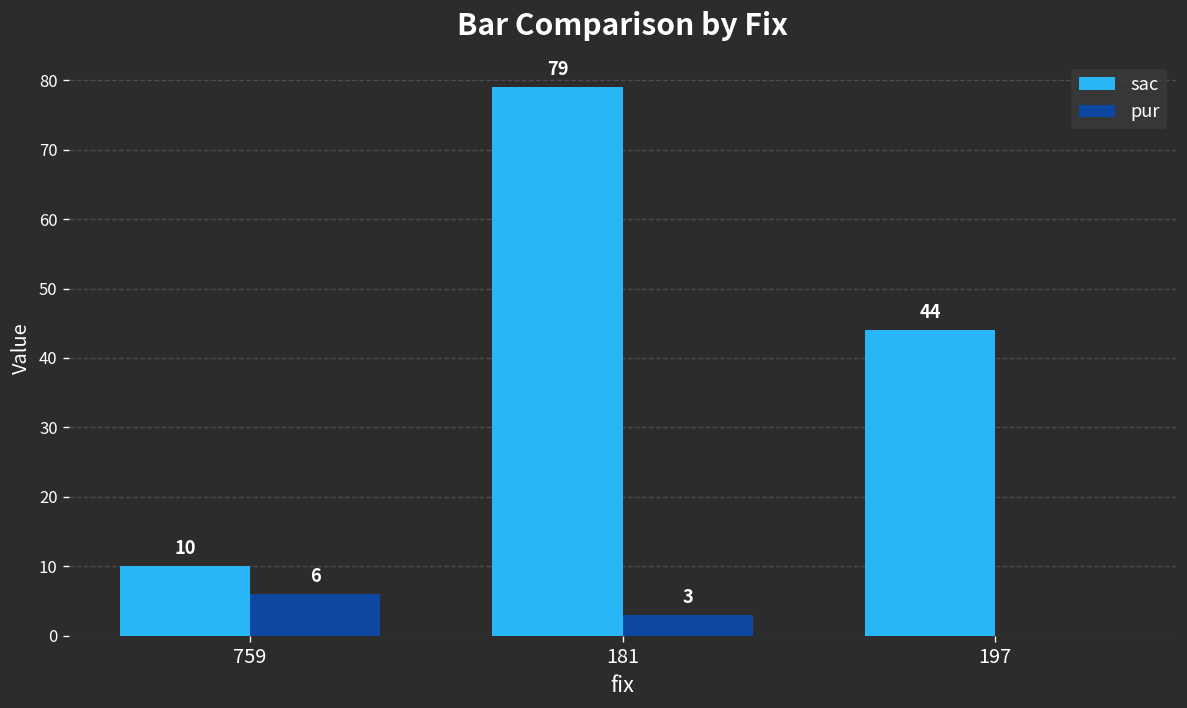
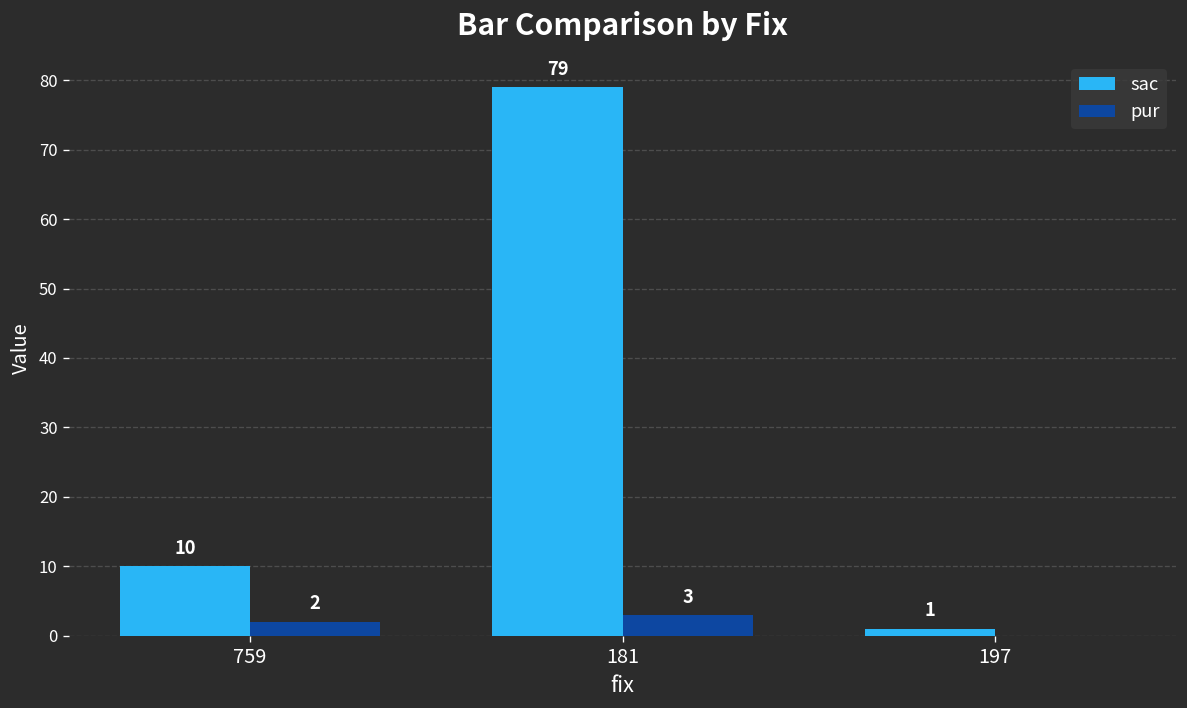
pur, 759: 6 -> 2
sac, 197: 44 -> 1
